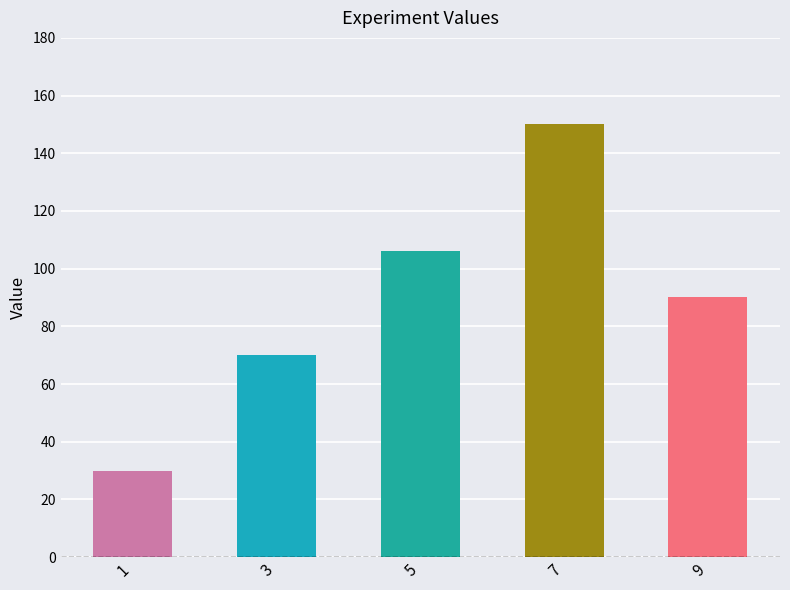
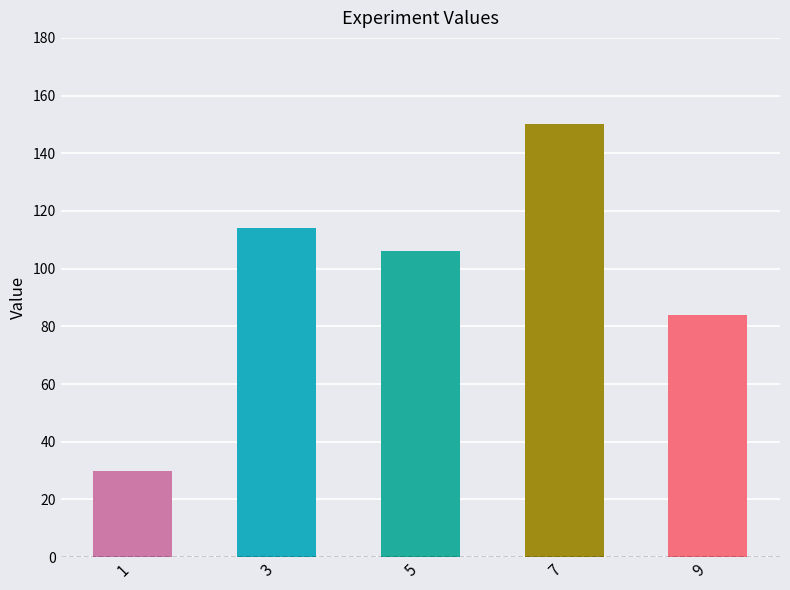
3: 70 -> 114
9: 90 -> 84
